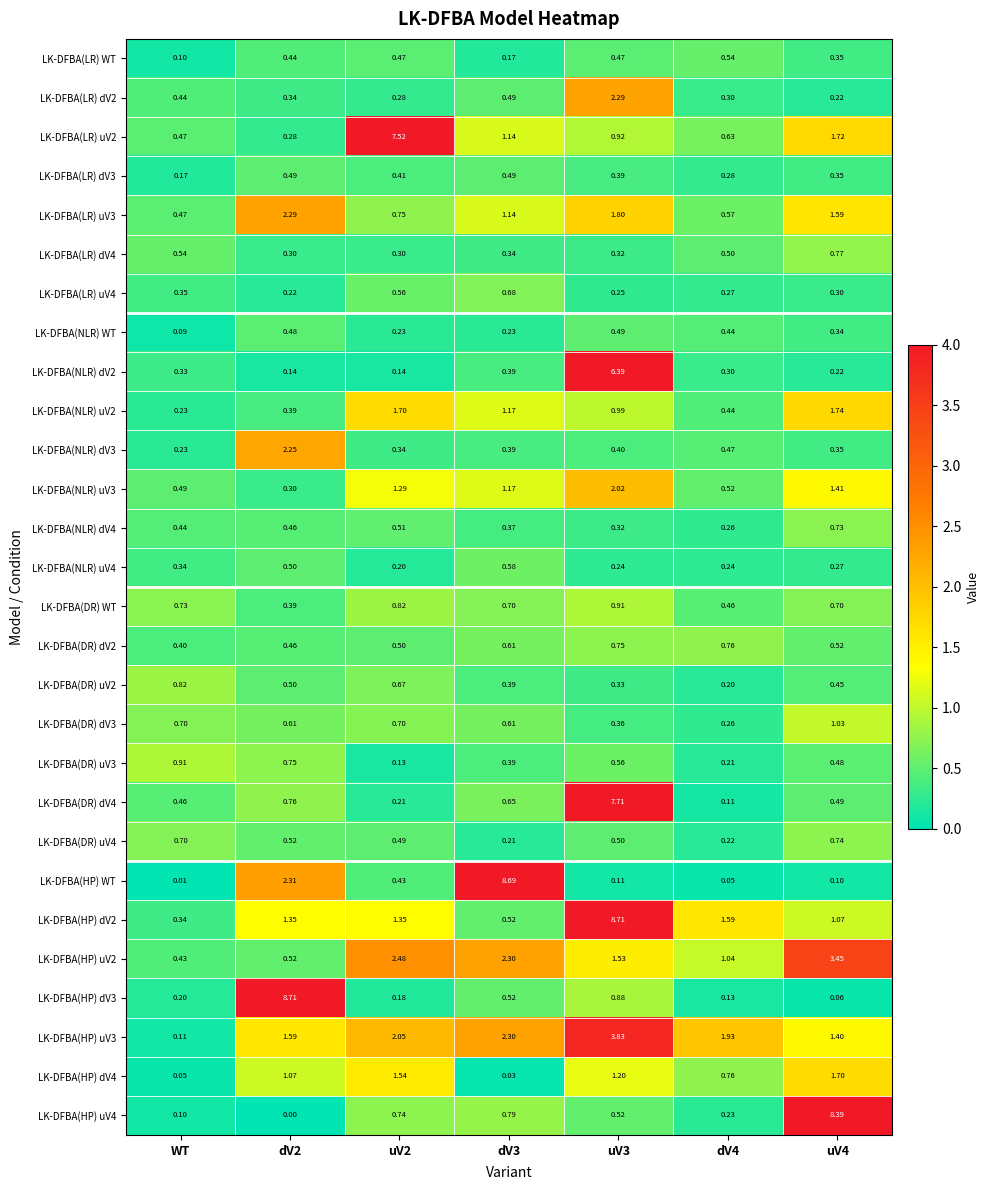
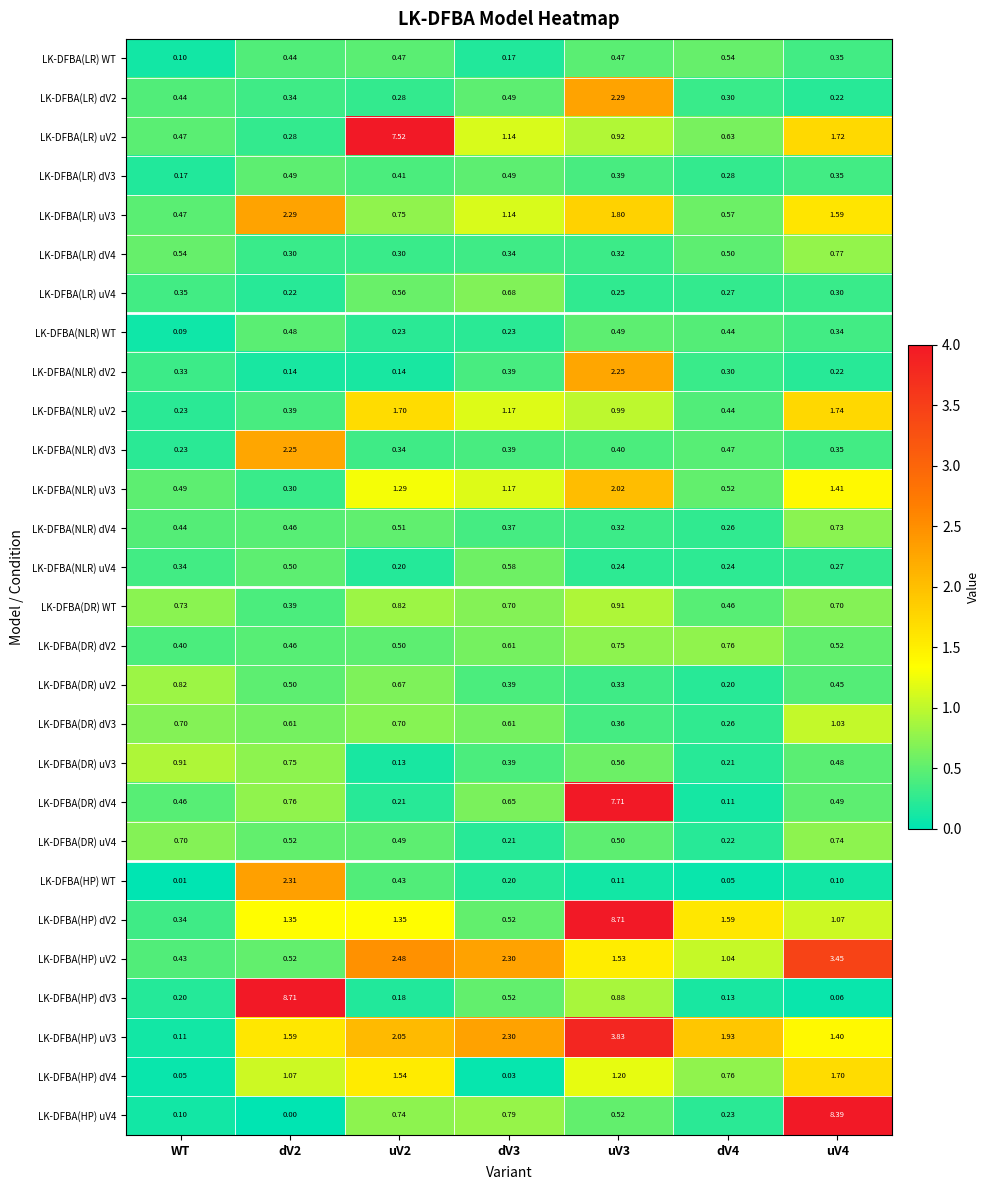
LK-DFBA(NLR) dV2, uV3: 6.39 -> 2.25
LK-DFBA(HP) WT, dV3: 8.69 -> 0.20
